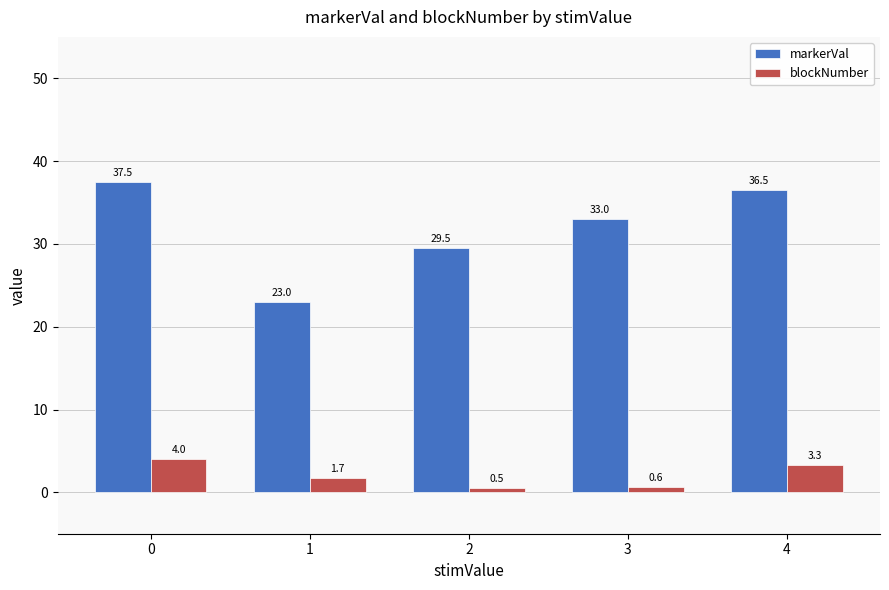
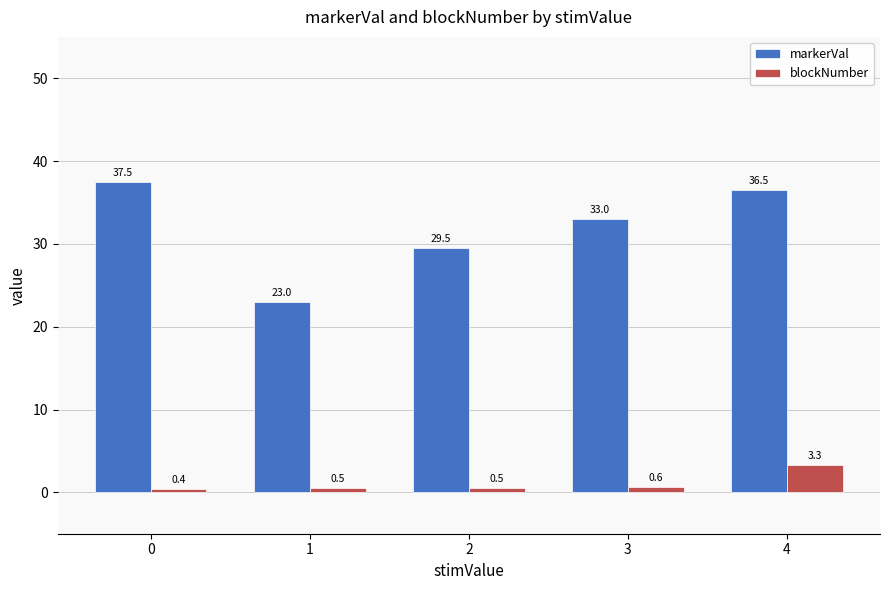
blockNumber, 0: 4.0 -> 0.4
blockNumber, 1: 1.7 -> 0.5
